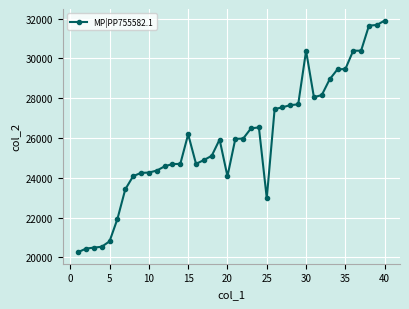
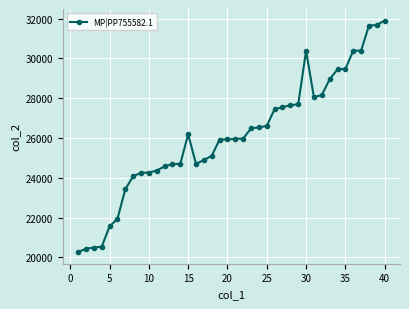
5: 20800 -> 21600
20: 24100 -> 25900
25: 23000 -> 26600
